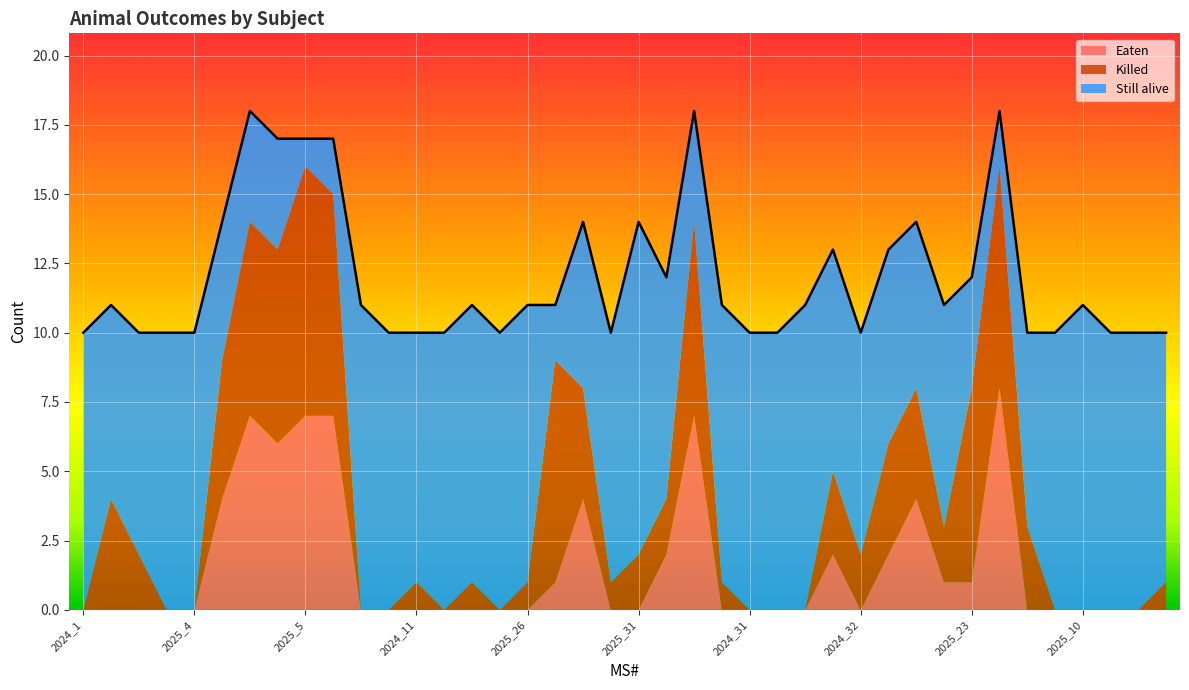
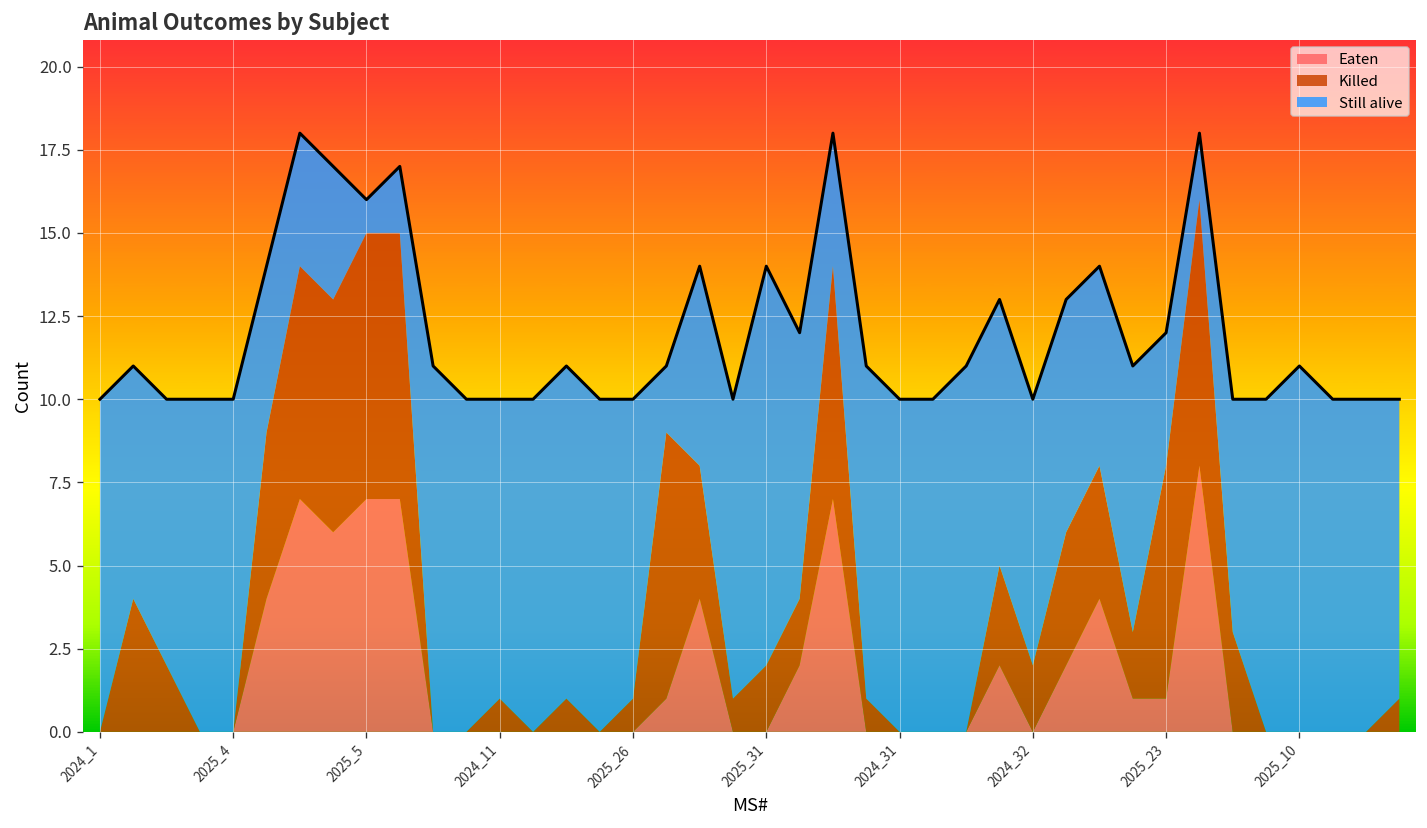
Killed, 2025_5: 9 -> 8
Still alive, 2025_26: 10 -> 9
